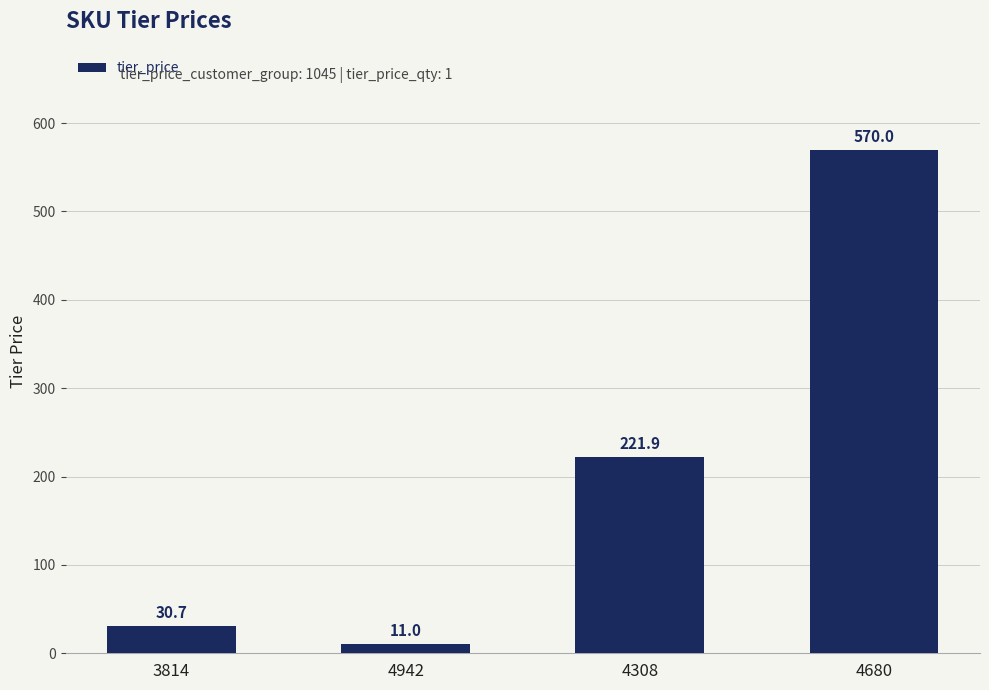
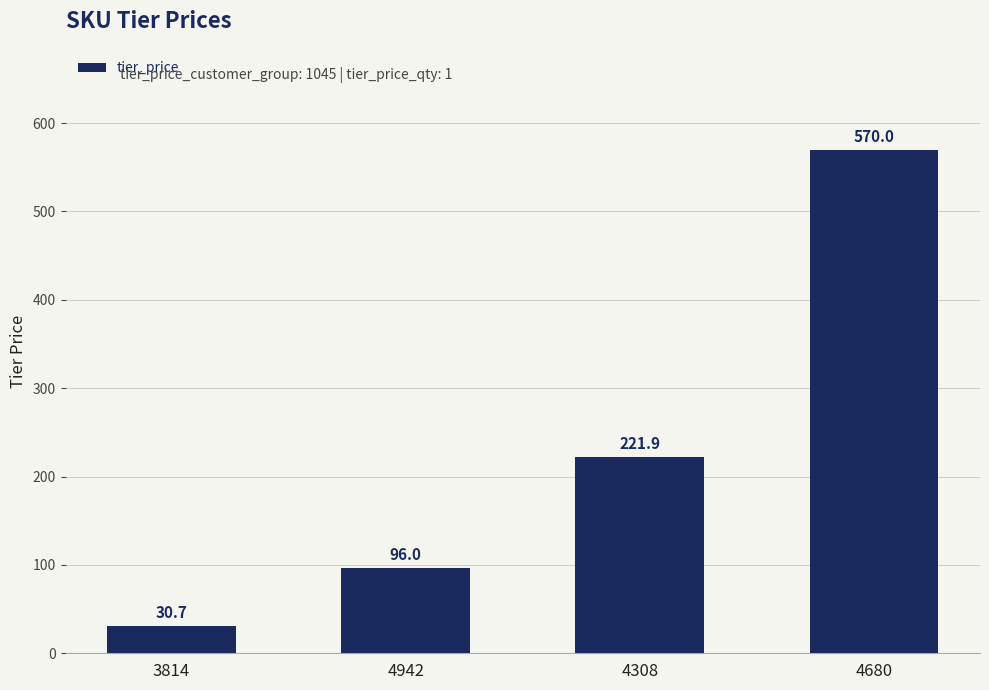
4942: 11.0 -> 96.0
